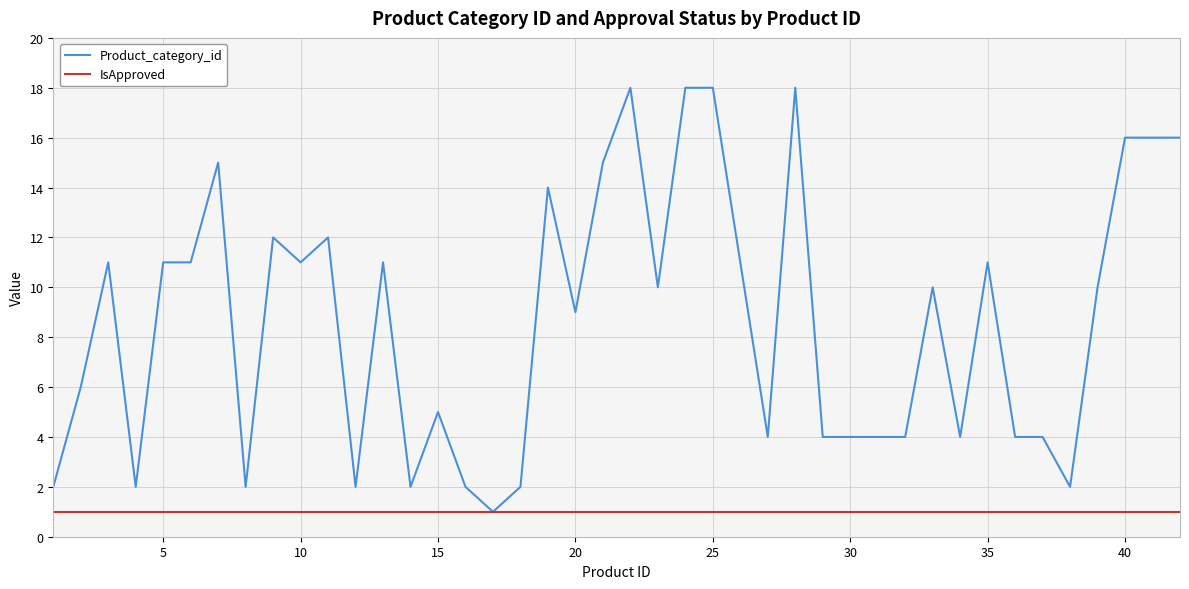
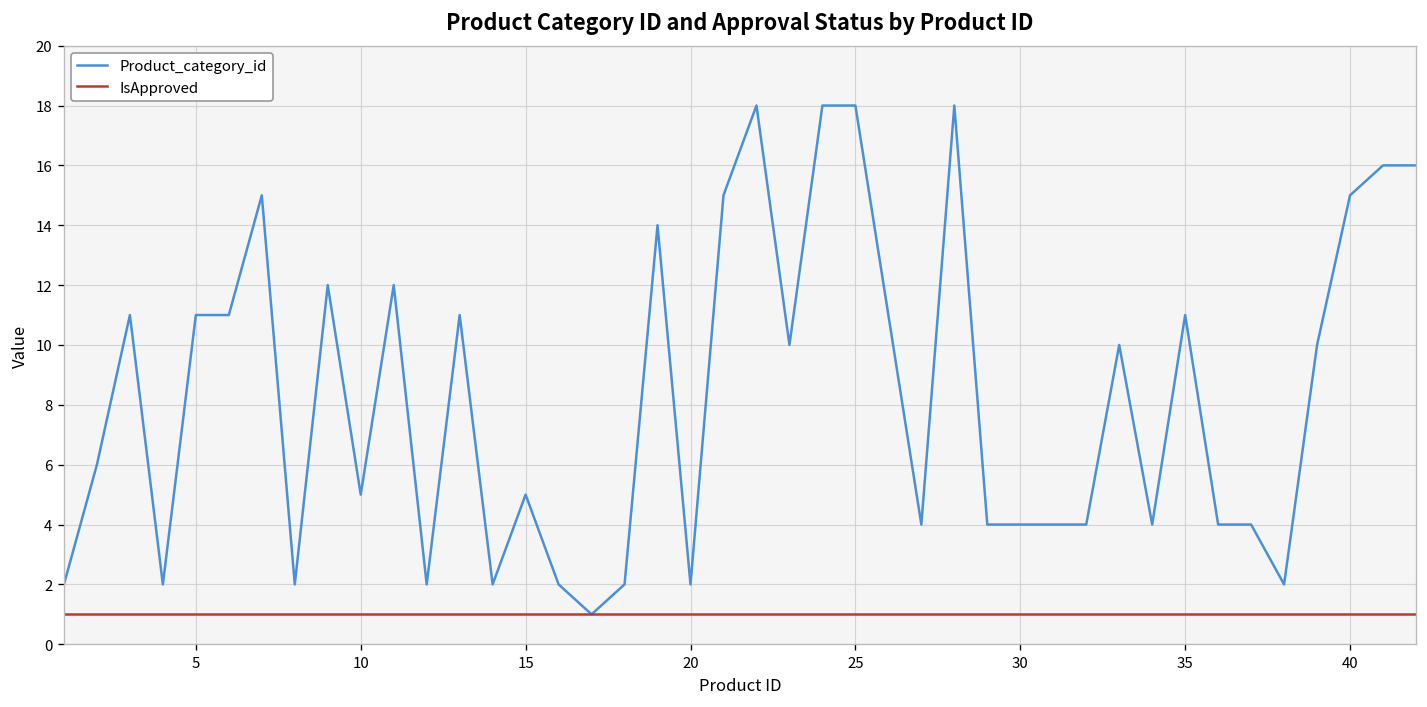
Product_category_id, 10: 11 -> 5
Product_category_id, 20: 9 -> 2
Product_category_id, 40: 16 -> 15
